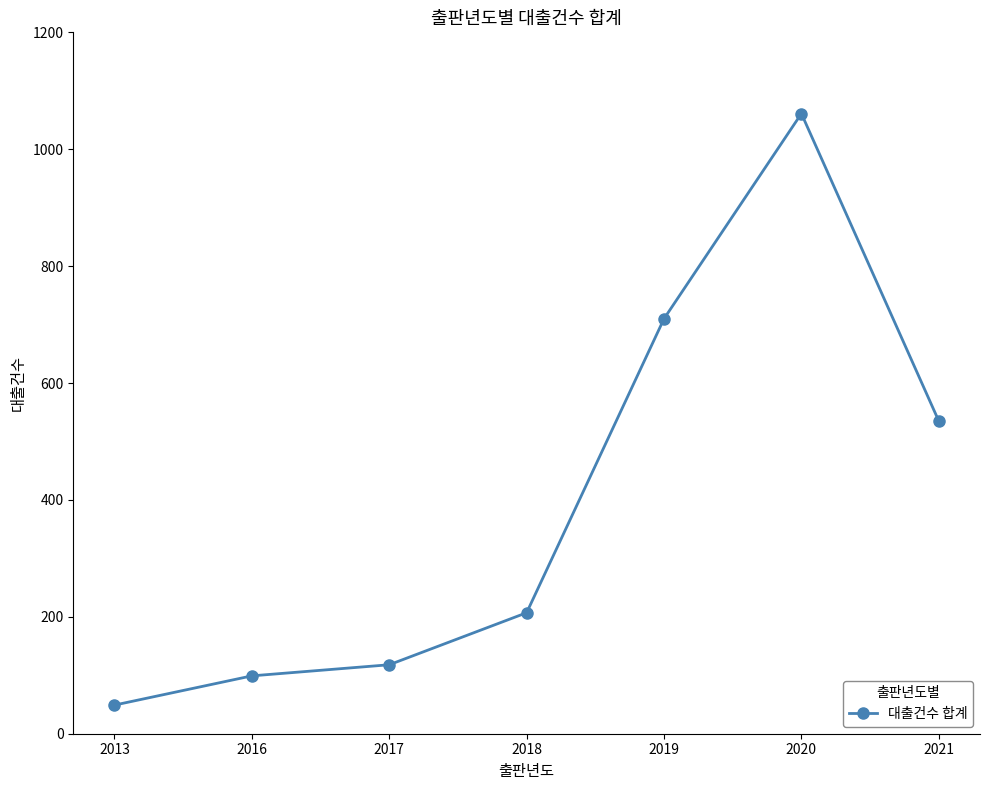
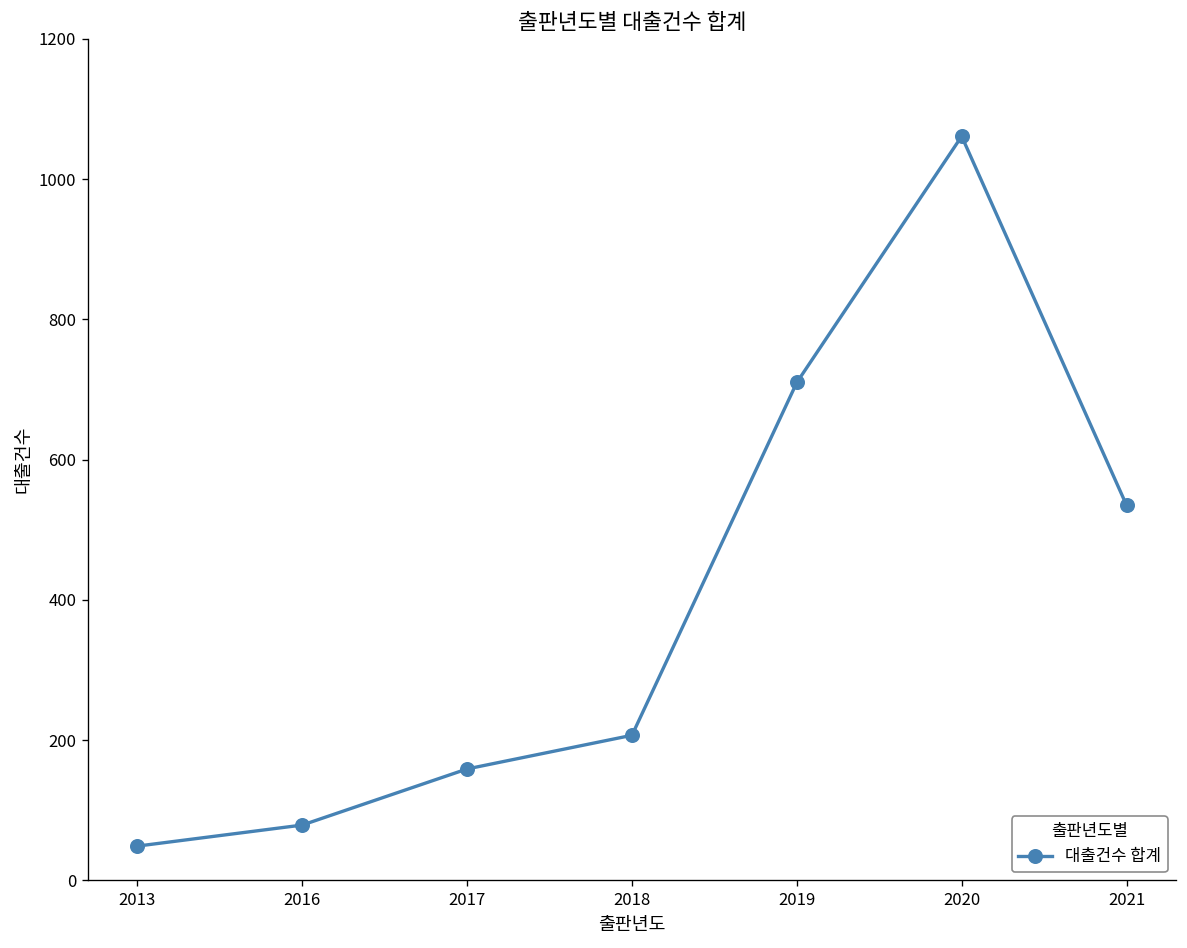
2016: 100 -> 80
2017: 120 -> 160
